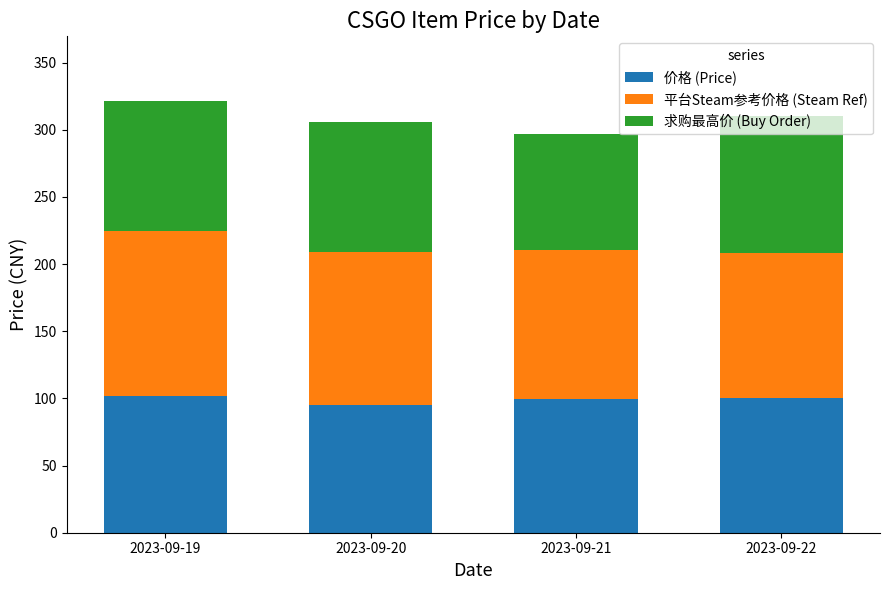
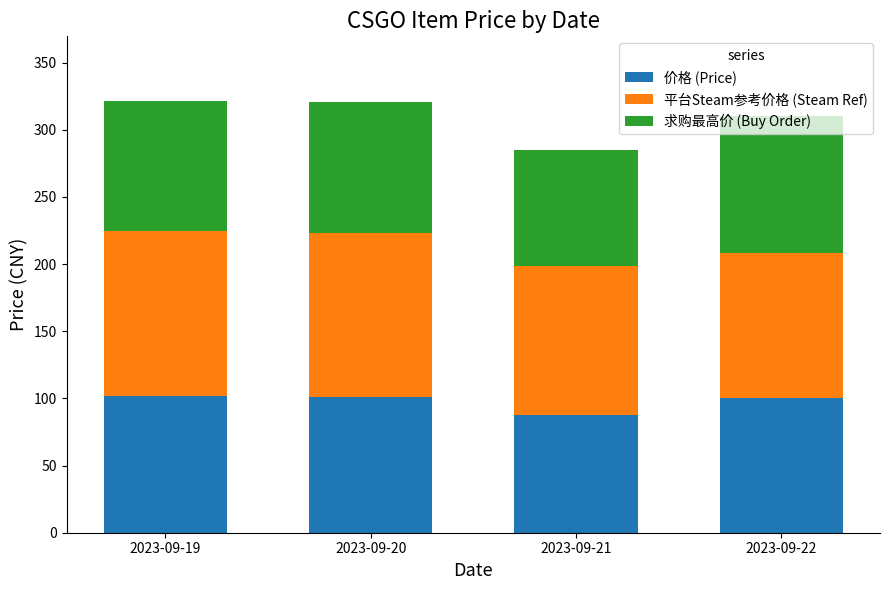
价格 (Price), 2023-09-20: 95 -> 101
平台Steam参考价格 (Steam Ref), 2023-09-20: 114 -> 122
价格 (Price), 2023-09-21: 100 -> 88
